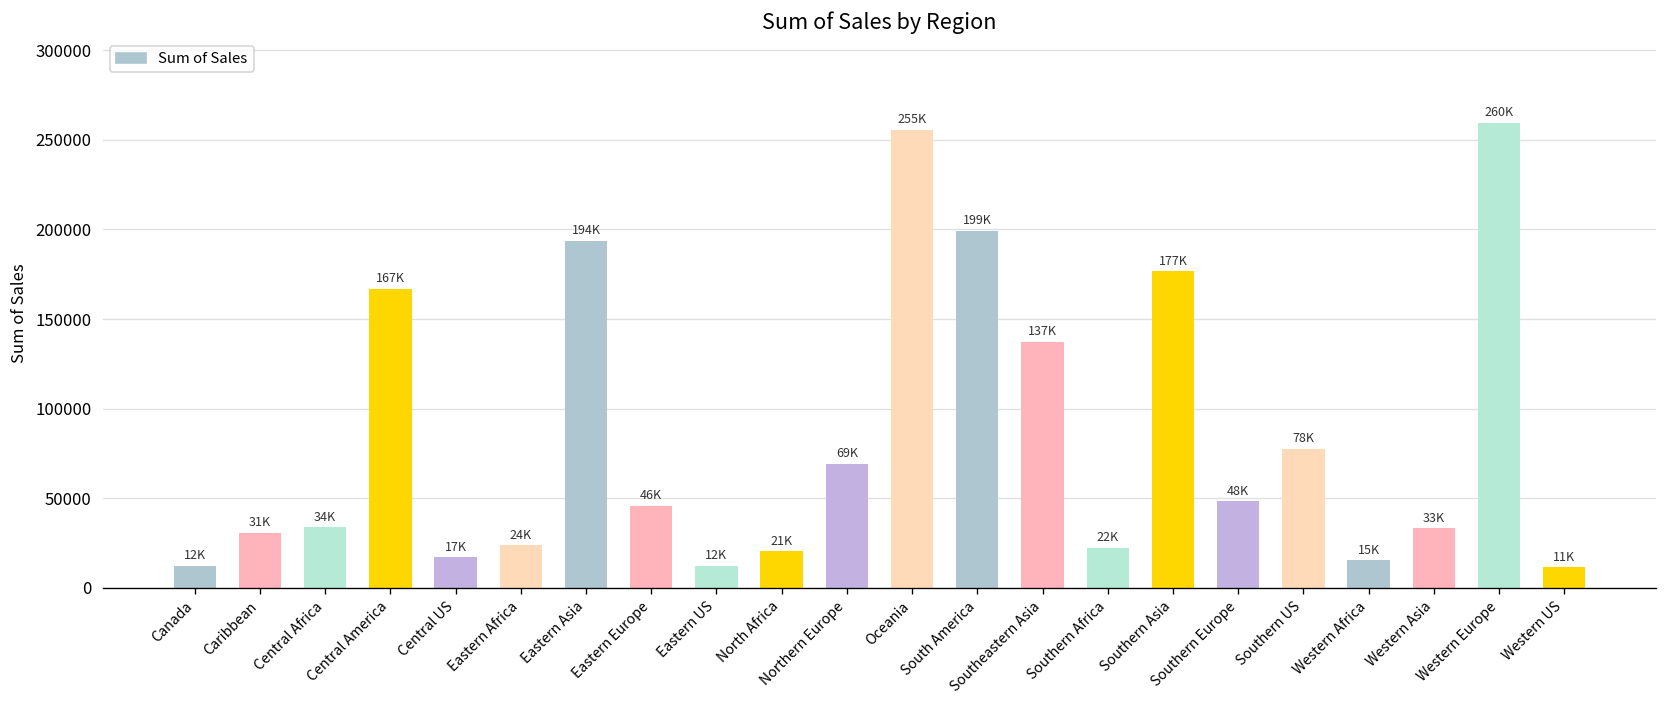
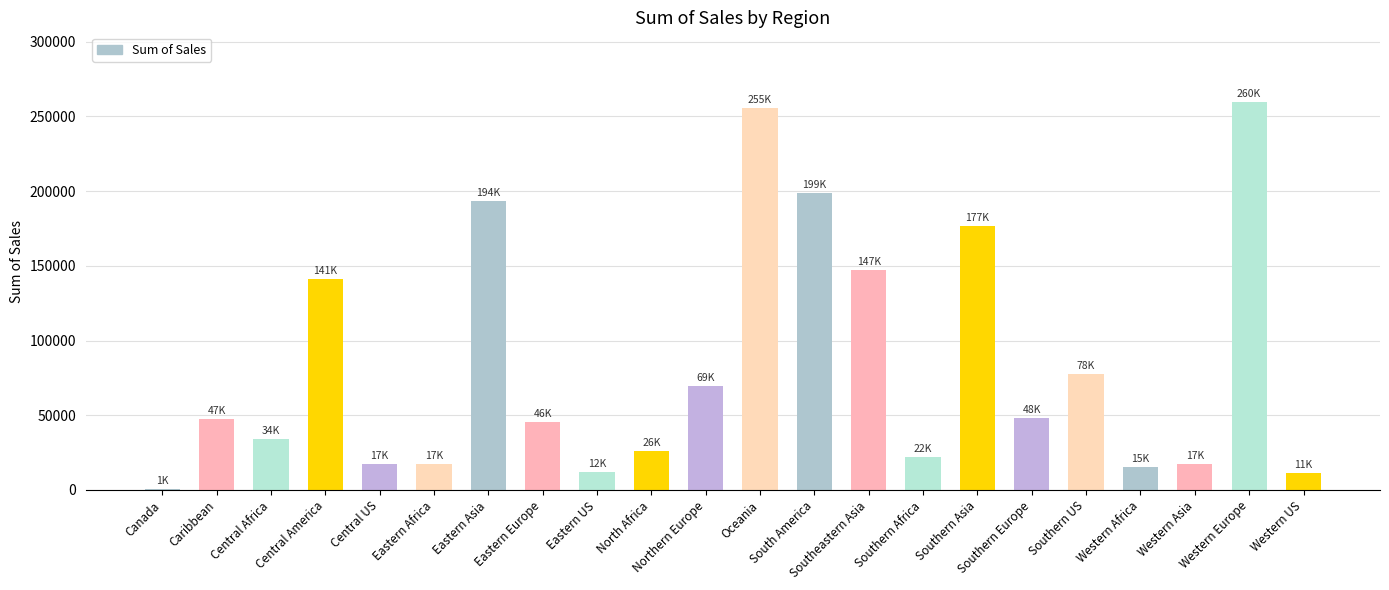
Canada: 12K -> 1K
Caribbean: 31K -> 47K
Central America: 167K -> 141K
Eastern Africa: 24K -> 17K
North Africa: 21K -> 26K
Southeastern Asia: 137K -> 147K
Western Asia: 33K -> 17K
